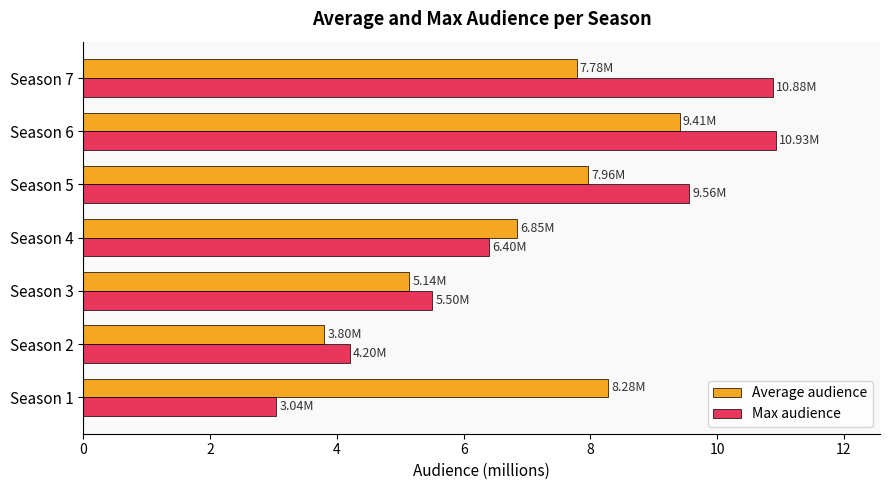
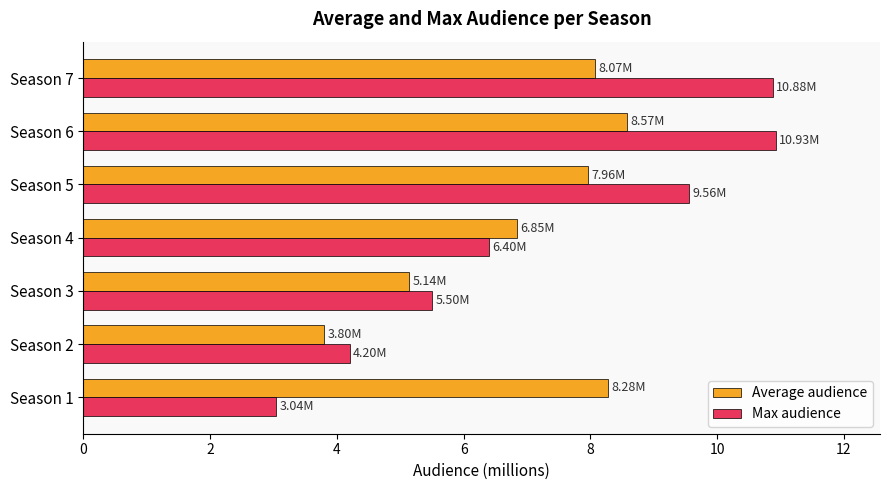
Average audience, Season 7: 7.78M -> 8.07M
Average audience, Season 6: 9.41M -> 8.57M
